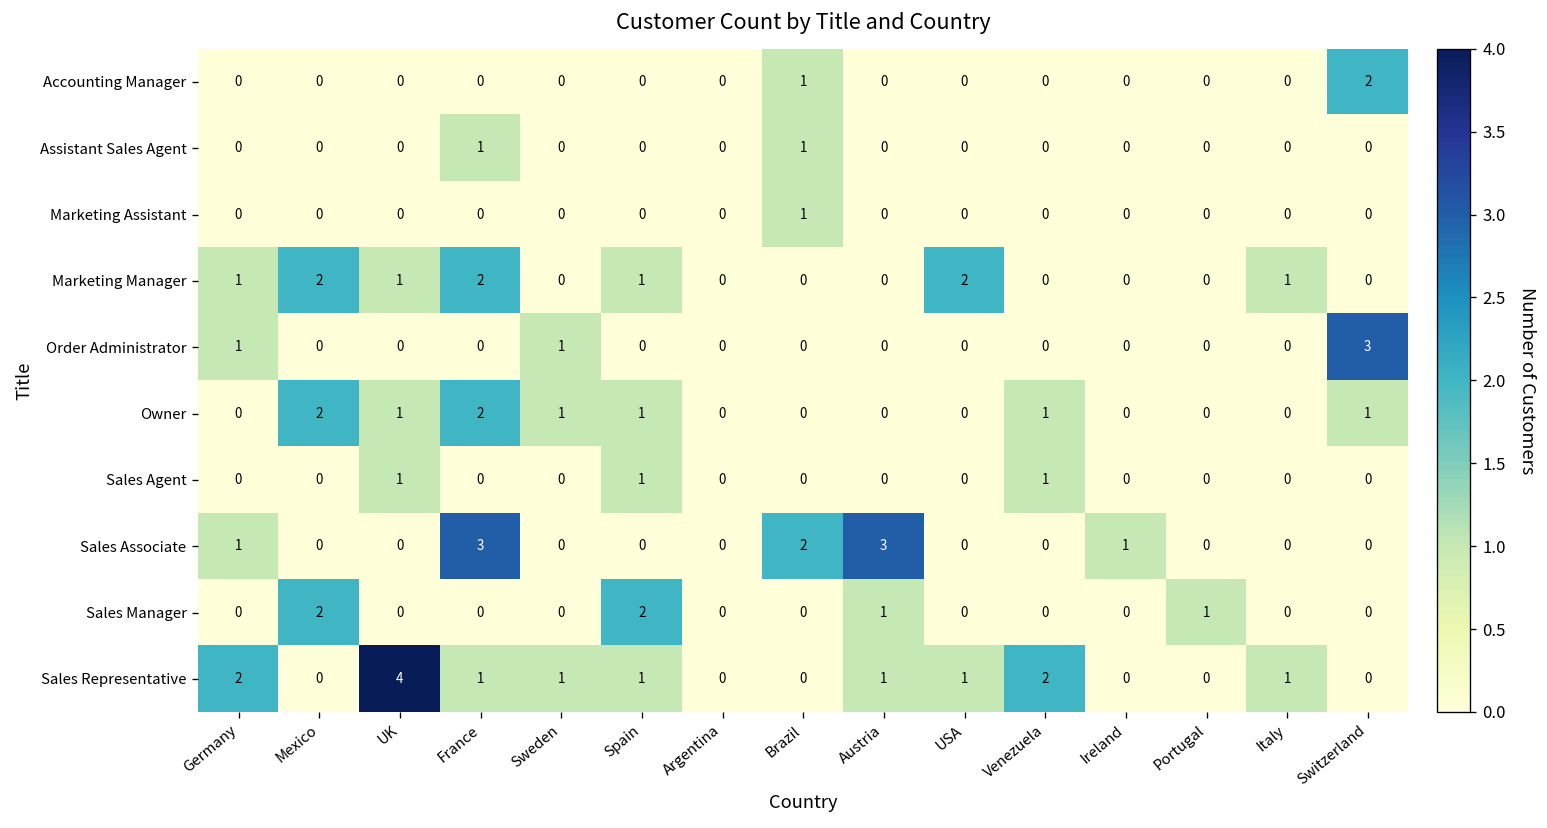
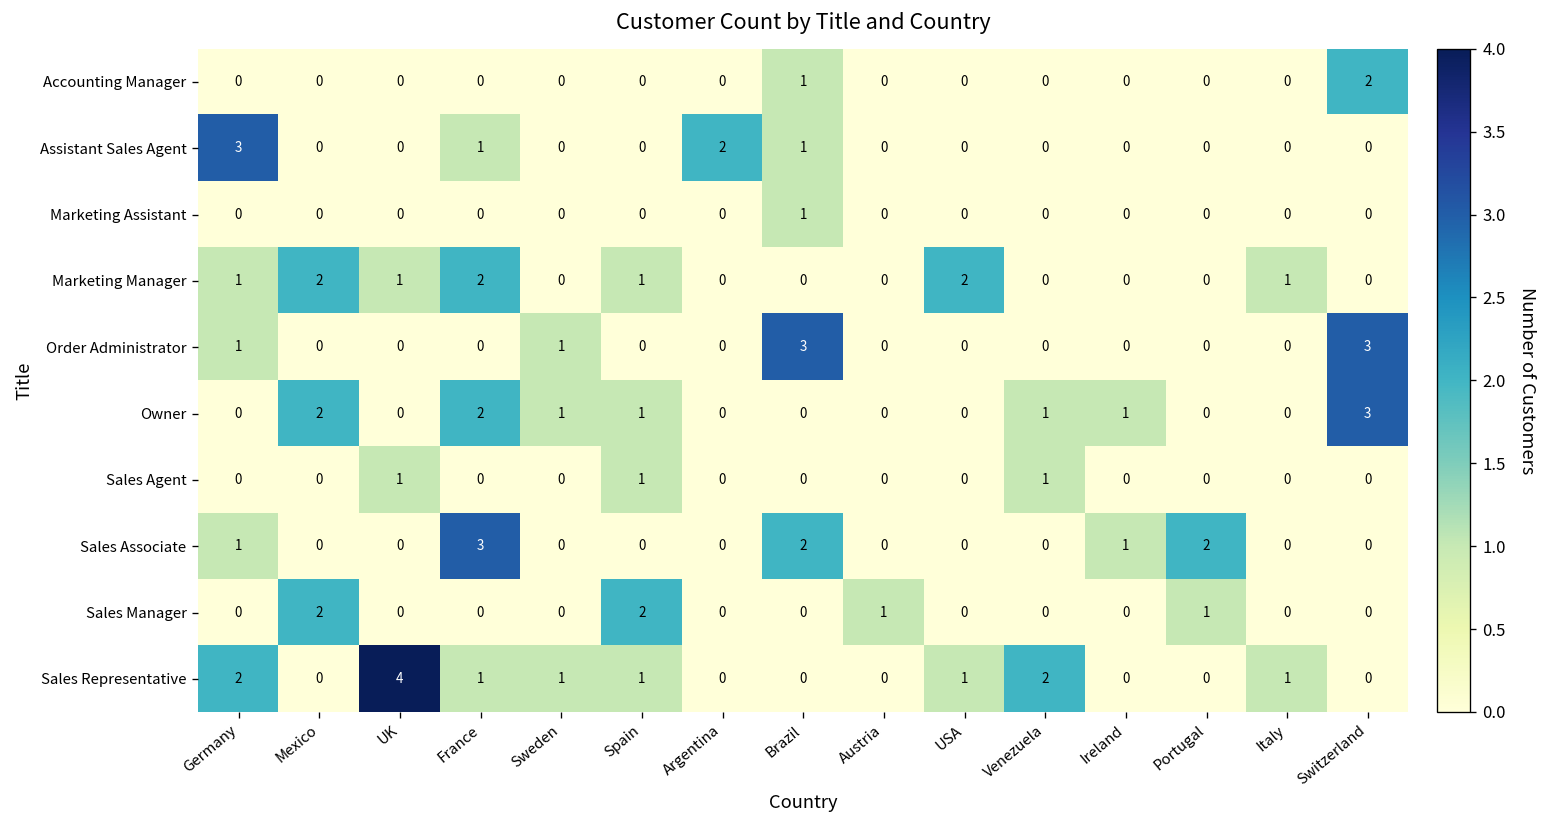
Assistant Sales Agent, Germany: 0 -> 3
Assistant Sales Agent, Argentina: 0 -> 2
Order Administrator, Brazil: 0 -> 3
Owner, UK: 1 -> 0
Owner, Ireland: 0 -> 1
Owner, Switzerland: 1 -> 3
Sales Associate, Austria: 3 -> 0
Sales Associate, Portugal: 0 -> 2
Sales Representative, Austria: 1 -> 0
